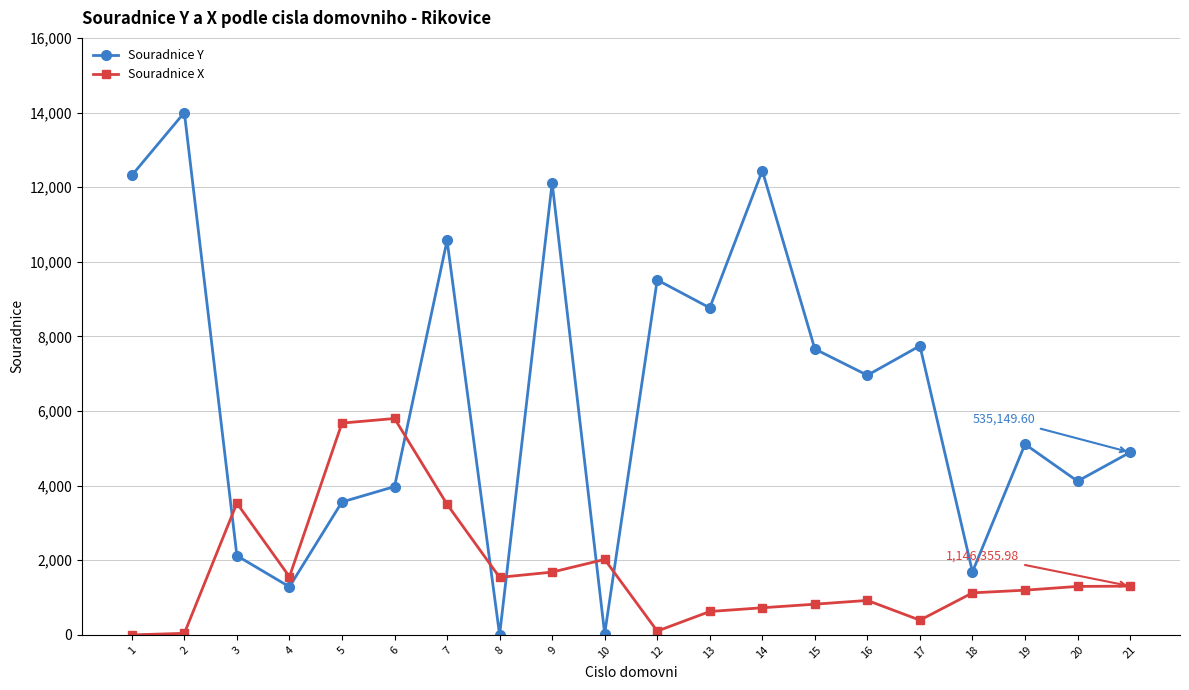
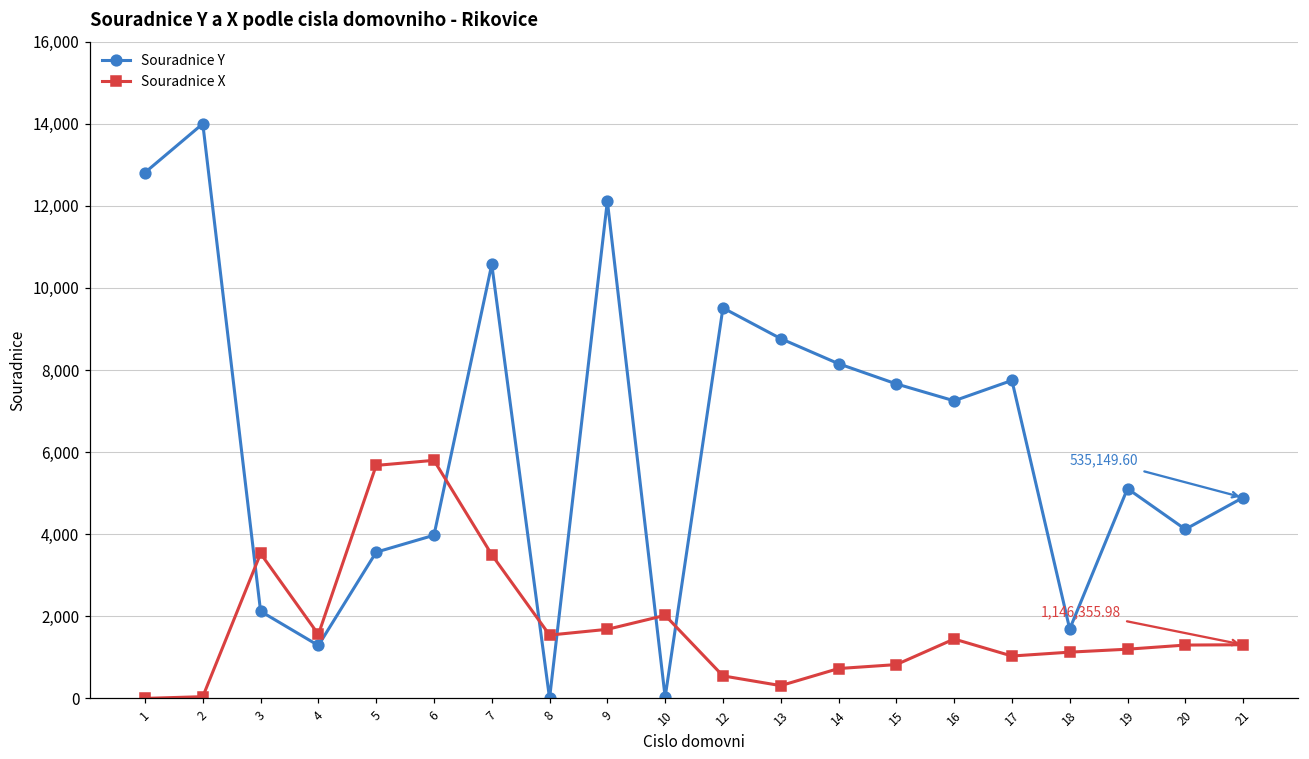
Souradnice Y, 1: 12,300 -> 12,800
Souradnice X, 12: 100 -> 500
Souradnice X, 13: 600 -> 300
Souradnice Y, 14: 12,400 -> 8,200
Souradnice Y, 16: 7,000 -> 7,300
Souradnice X, 16: 900 -> 1,400
Souradnice X, 17: 400 -> 1,000
